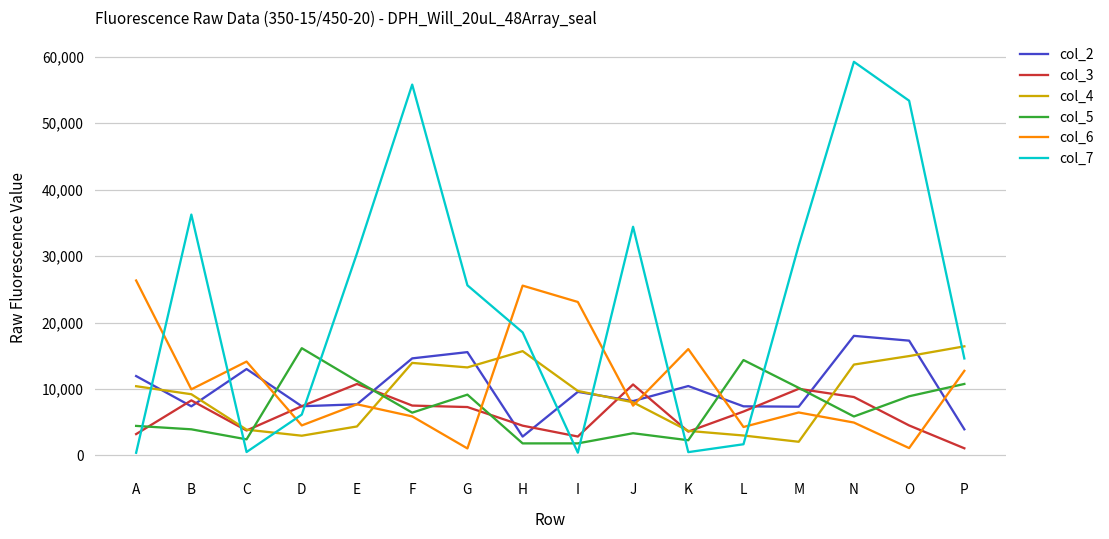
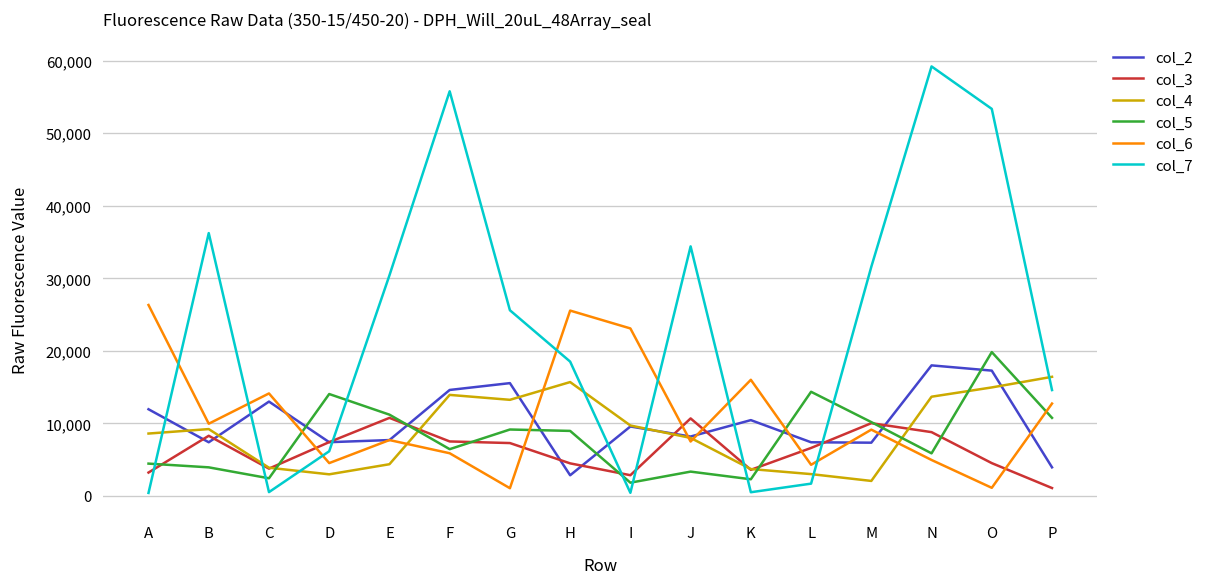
col_4, A: 10,000 -> 9,000
col_5, D: 16,000 -> 14,000
col_5, H: 2,000 -> 9,000
col_6, M: 6,000 -> 9,000
col_5, O: 9,000 -> 20,000
